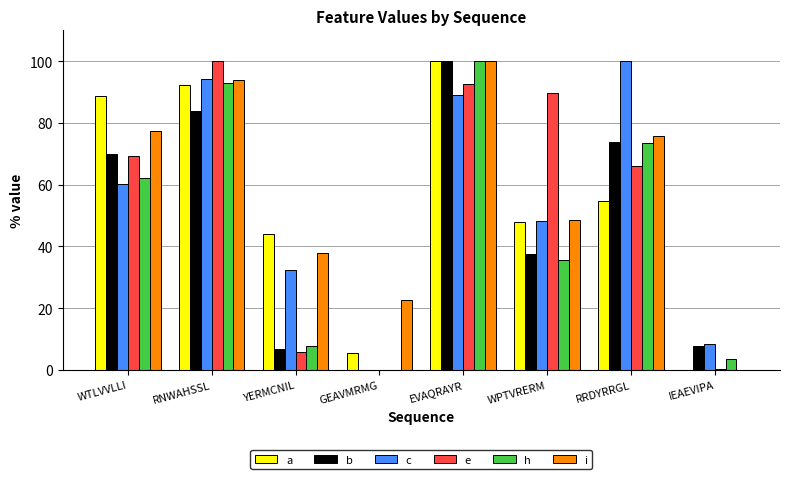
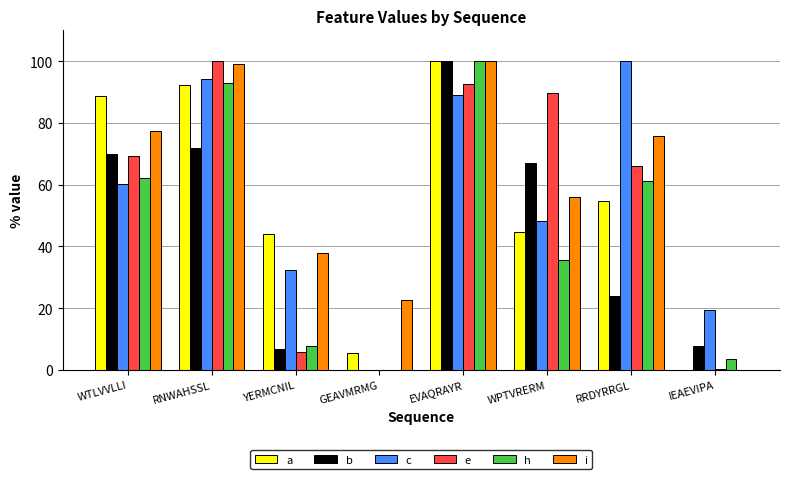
b, RNWAHSSL: 84 -> 72
i, RNWAHSSL: 94 -> 99
a, WPTVRERM: 48 -> 45
b, WPTVRERM: 38 -> 67
i, WPTVRERM: 49 -> 56
b, RRDYRRGL: 74 -> 24
h, RRDYRRGL: 74 -> 61
c, IEAEVIPA: 8 -> 19
